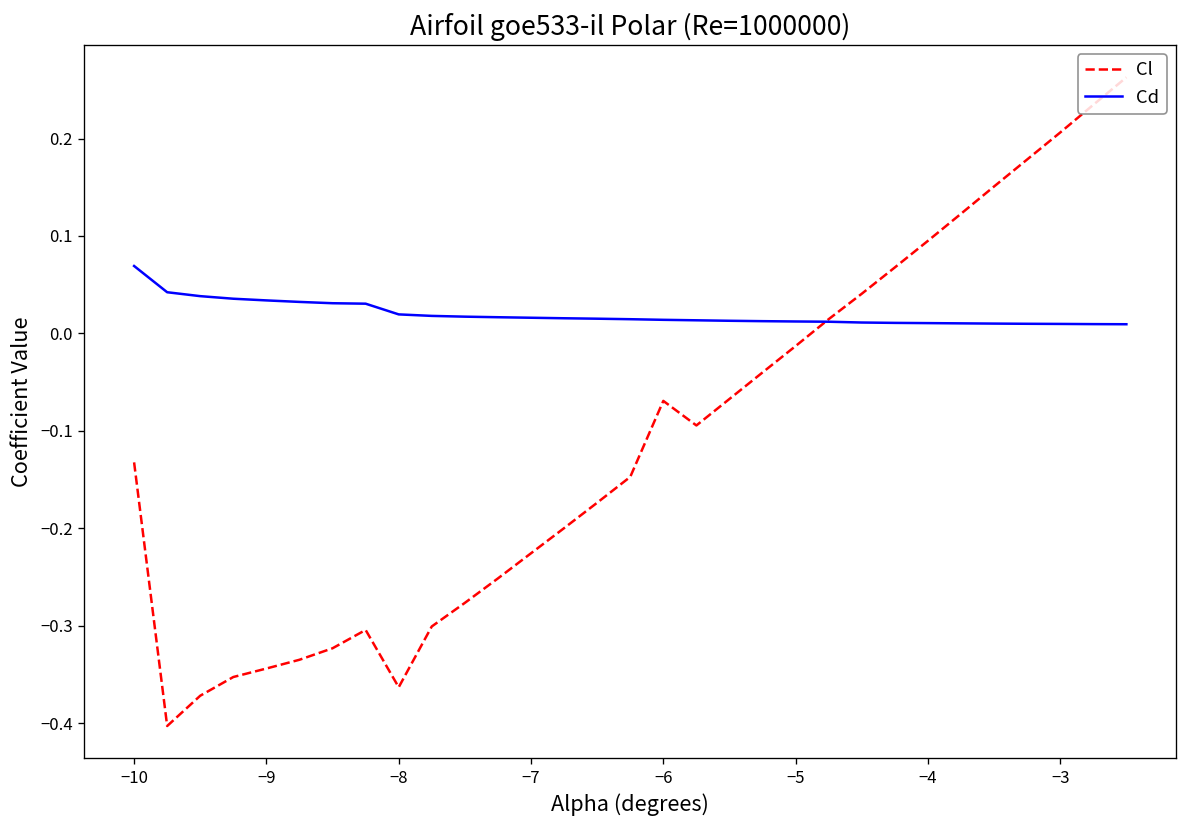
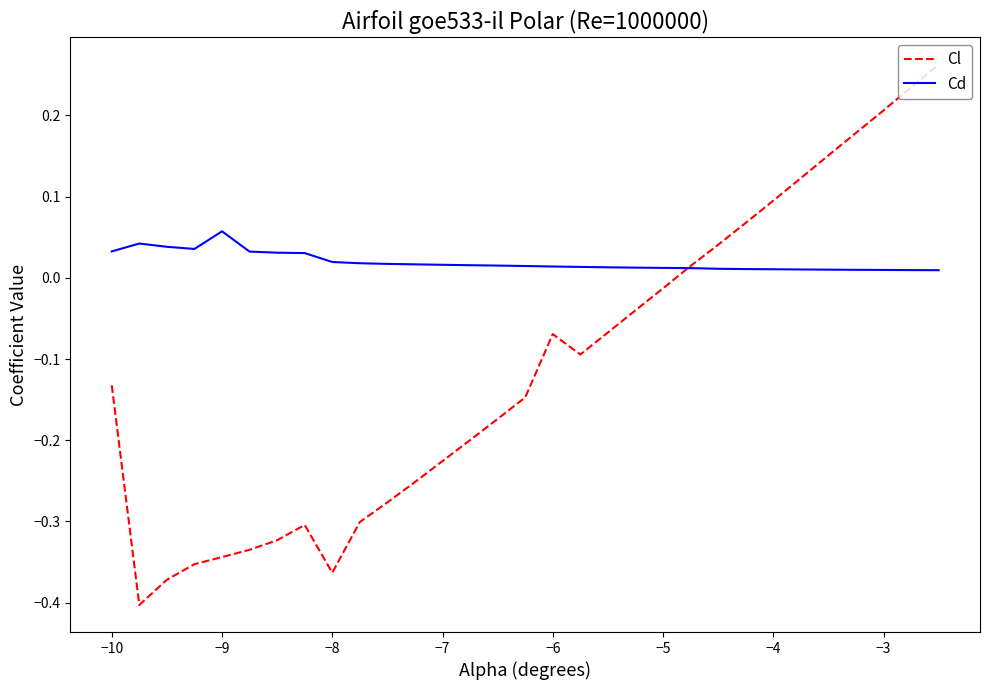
Cd, −10: 0.07 -> 0.03
Cd, −9: 0.03 -> 0.06
